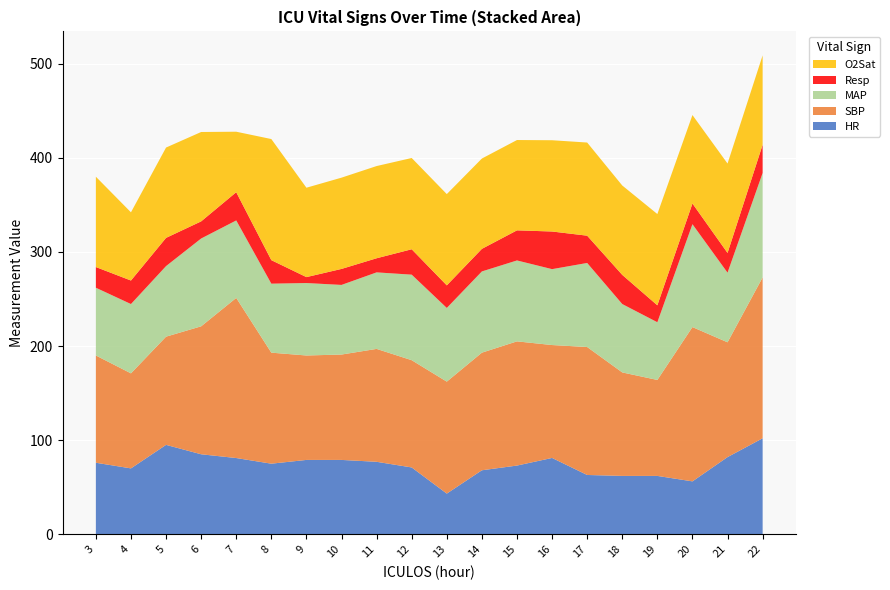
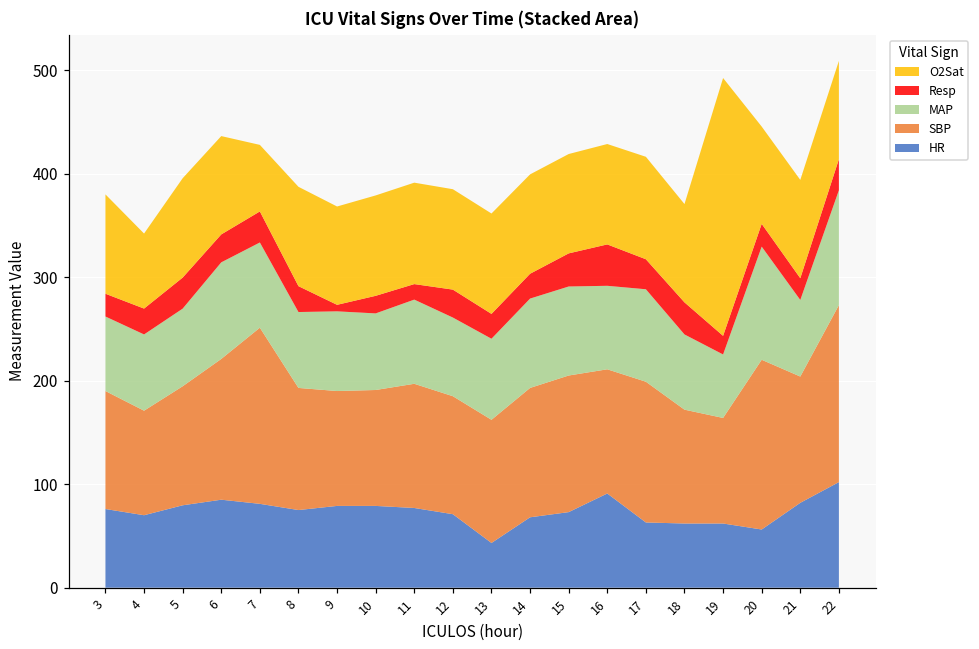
HR, 5: 100 -> 80
Resp, 6: 20 -> 30
O2Sat, 8: 130 -> 100
MAP, 12: 90 -> 80
HR, 16: 80 -> 90
O2Sat, 19: 100 -> 250
